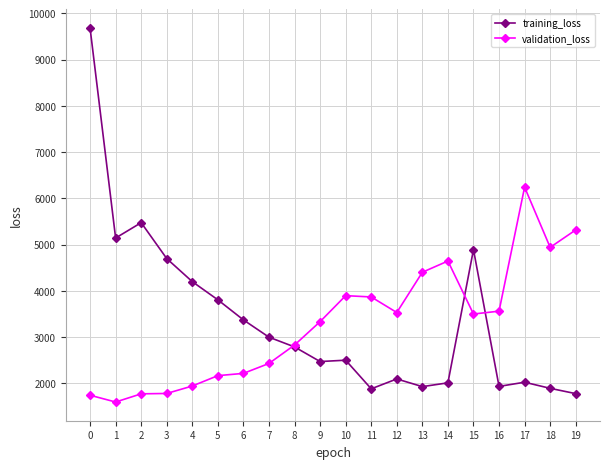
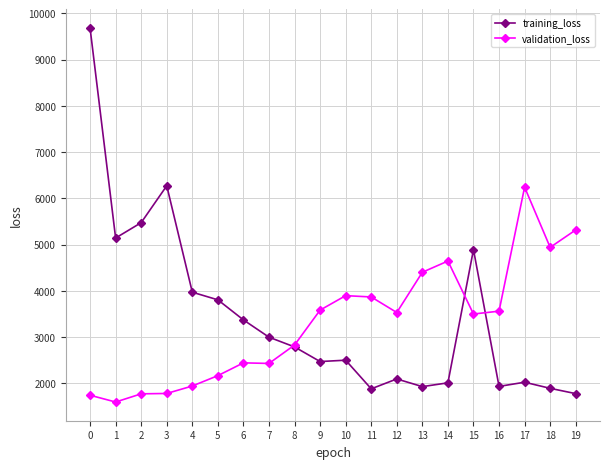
training_loss, 3: 4700 -> 6300
training_loss, 4: 4200 -> 4000
validation_loss, 6: 2200 -> 2400
validation_loss, 9: 3300 -> 3600
